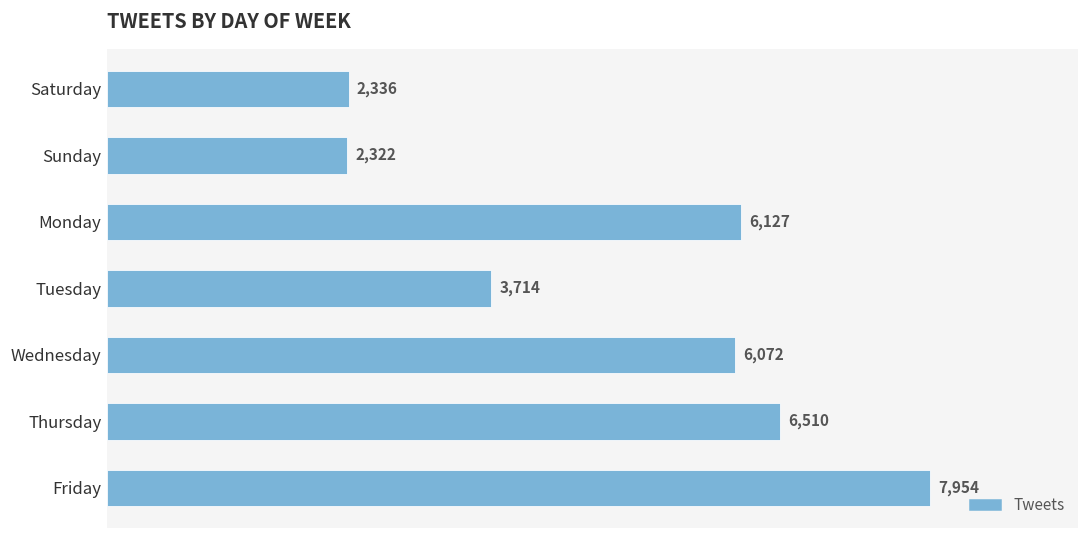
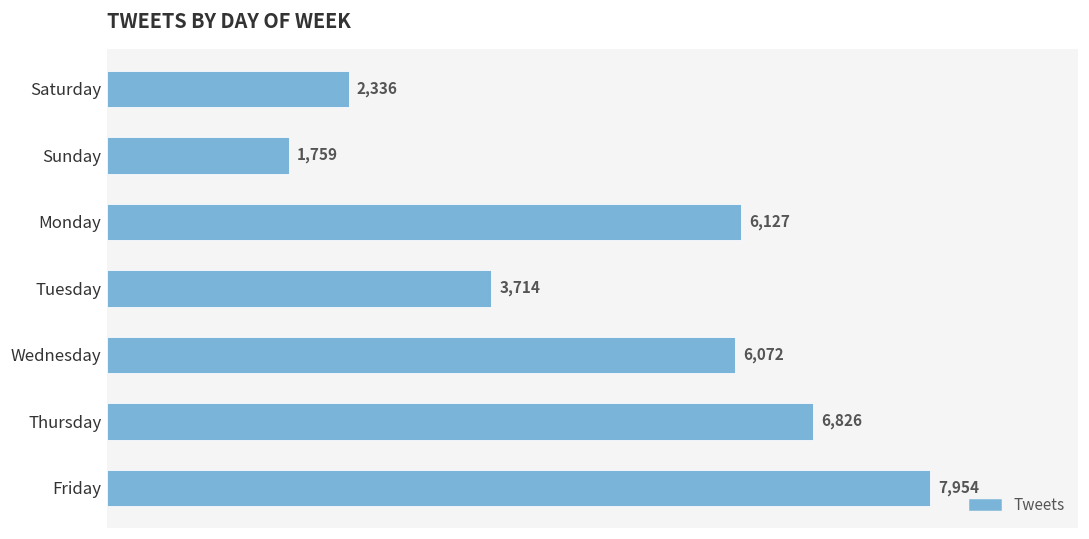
Sunday: 2,322 -> 1,759
Thursday: 6,510 -> 6,826
